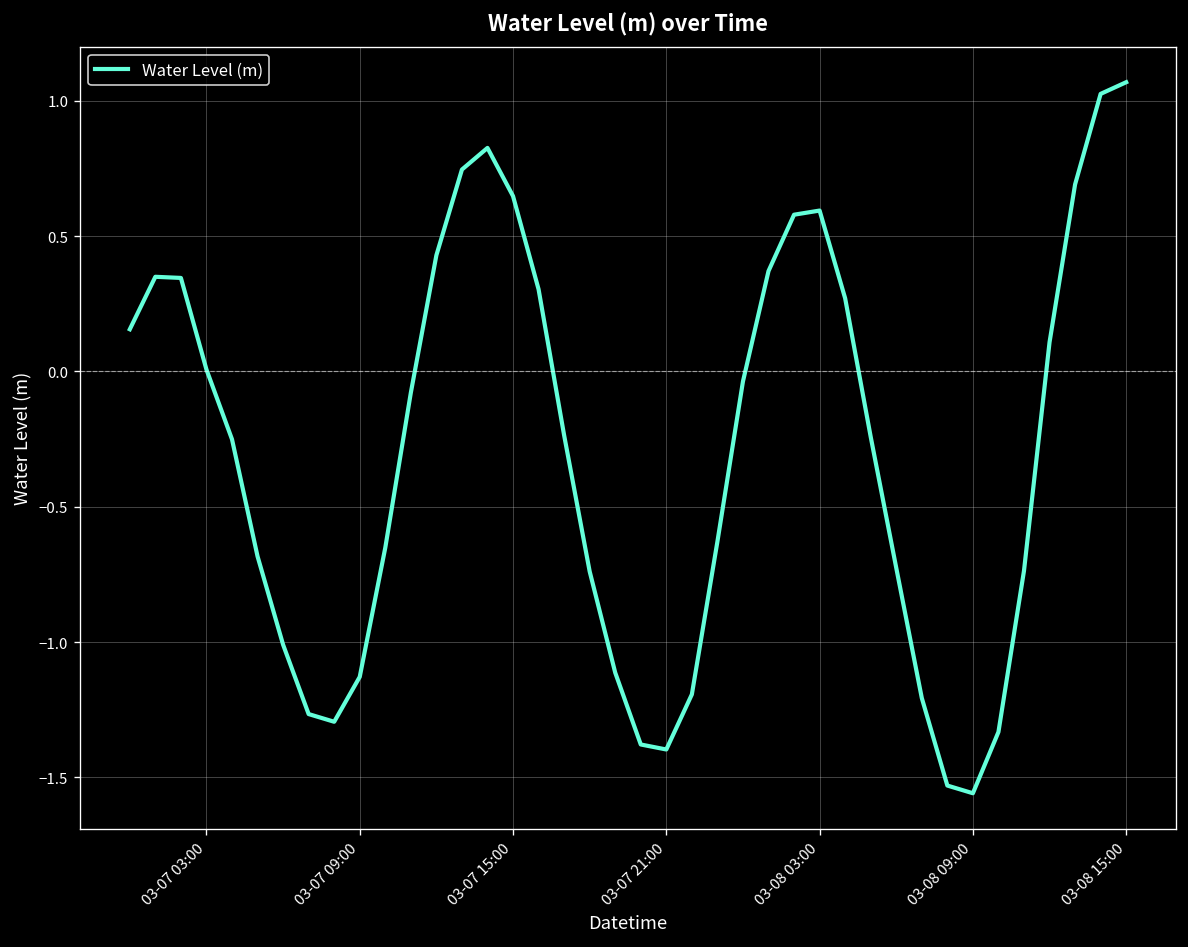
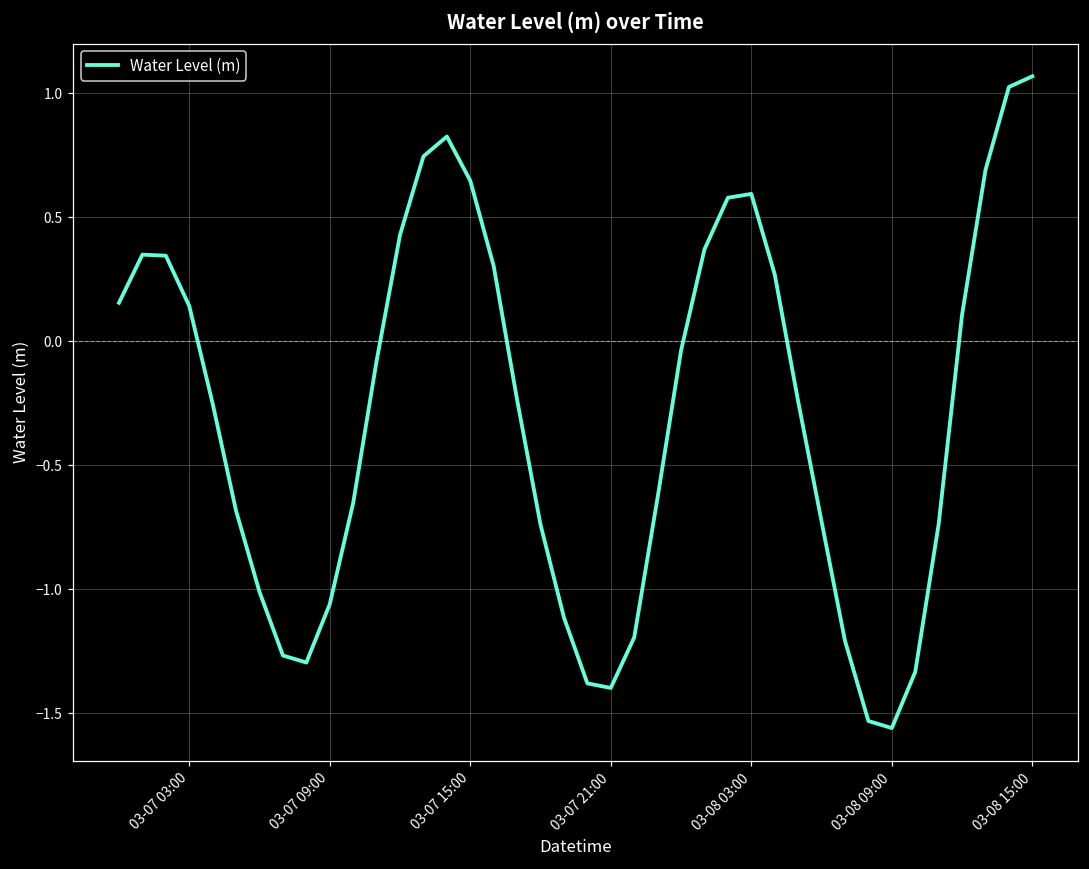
03-07 03:00: 0.01 -> 0.14
03-07 09:00: -1.13 -> -1.06
